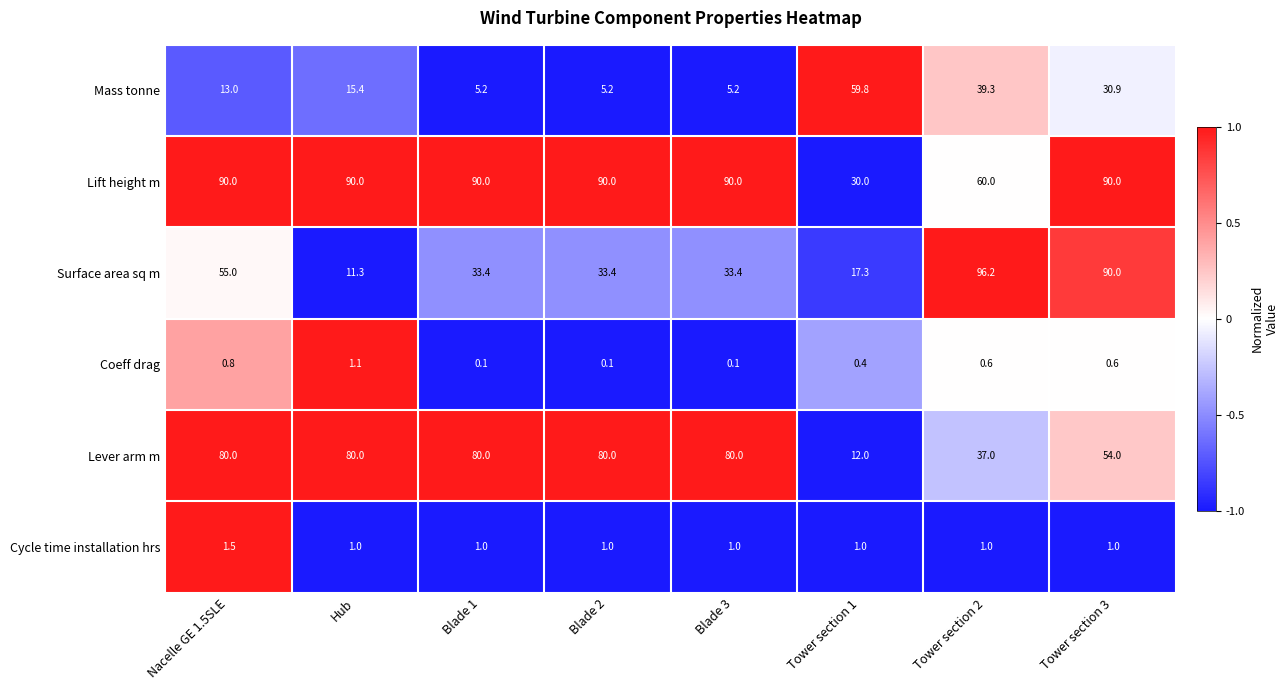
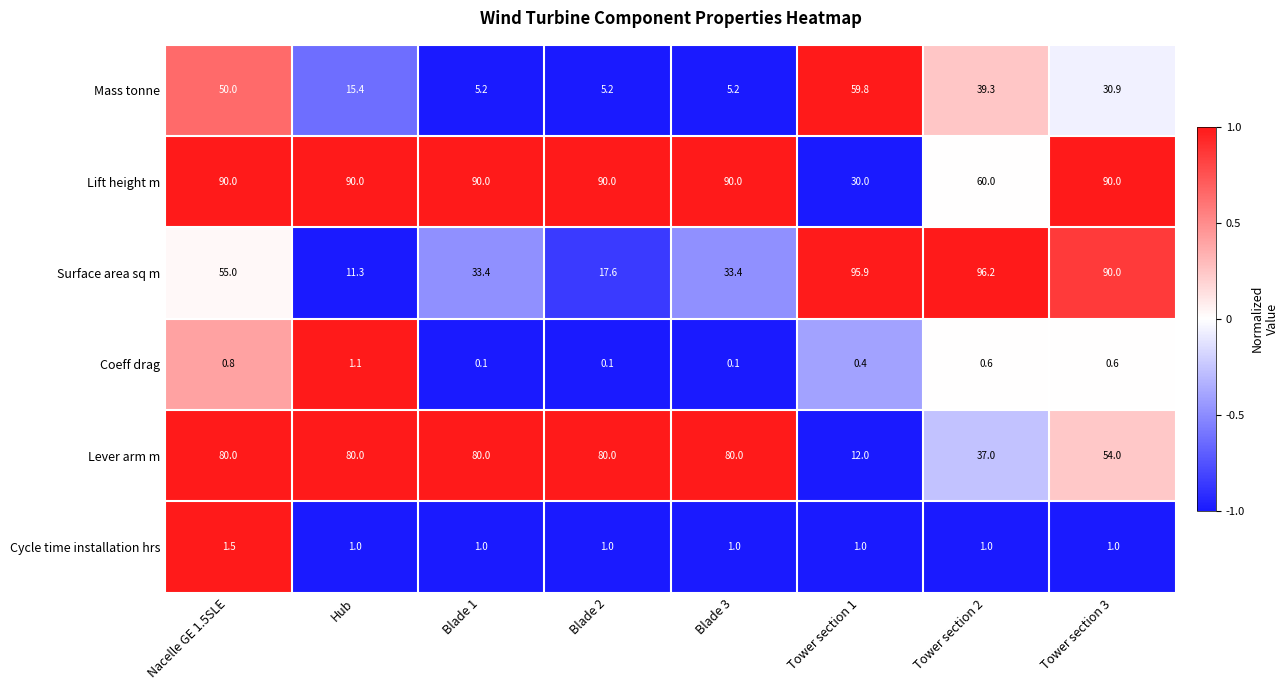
Mass tonne, Nacelle GE 1.5SLE: 13.0 -> 50.0
Surface area sq m, Blade 2: 33.4 -> 17.6
Surface area sq m, Tower section 1: 17.3 -> 95.9
